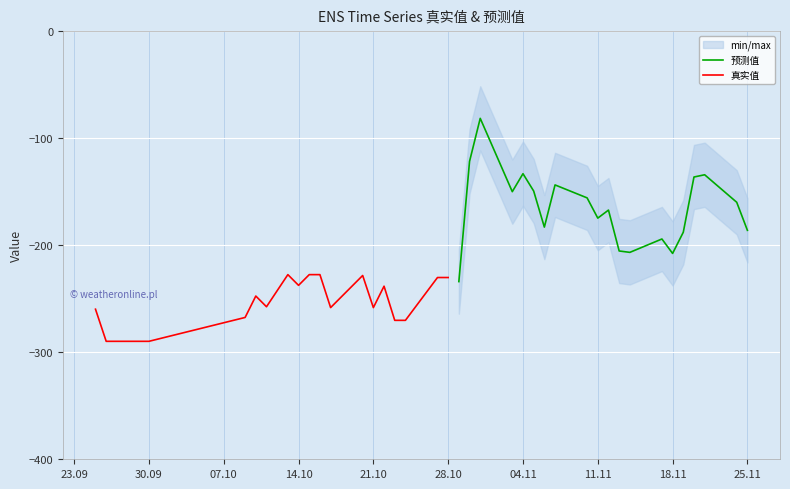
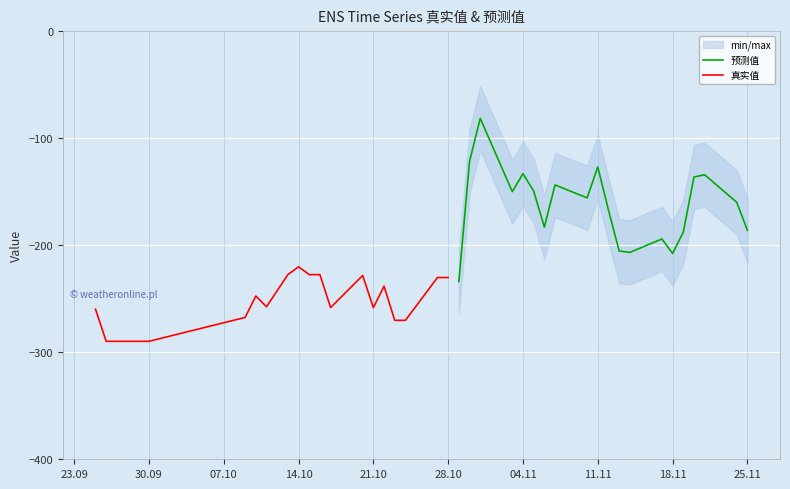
真实值, 14.10: -238 -> -220
预测值, 11.11: -175 -> -127
